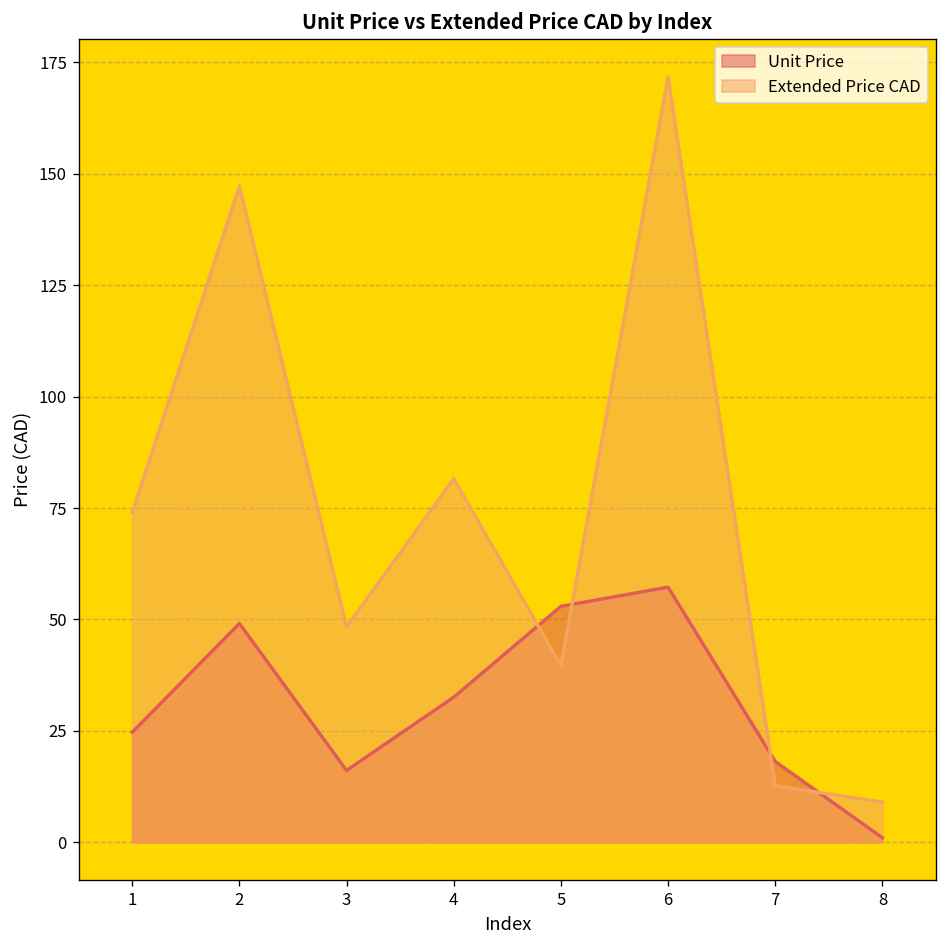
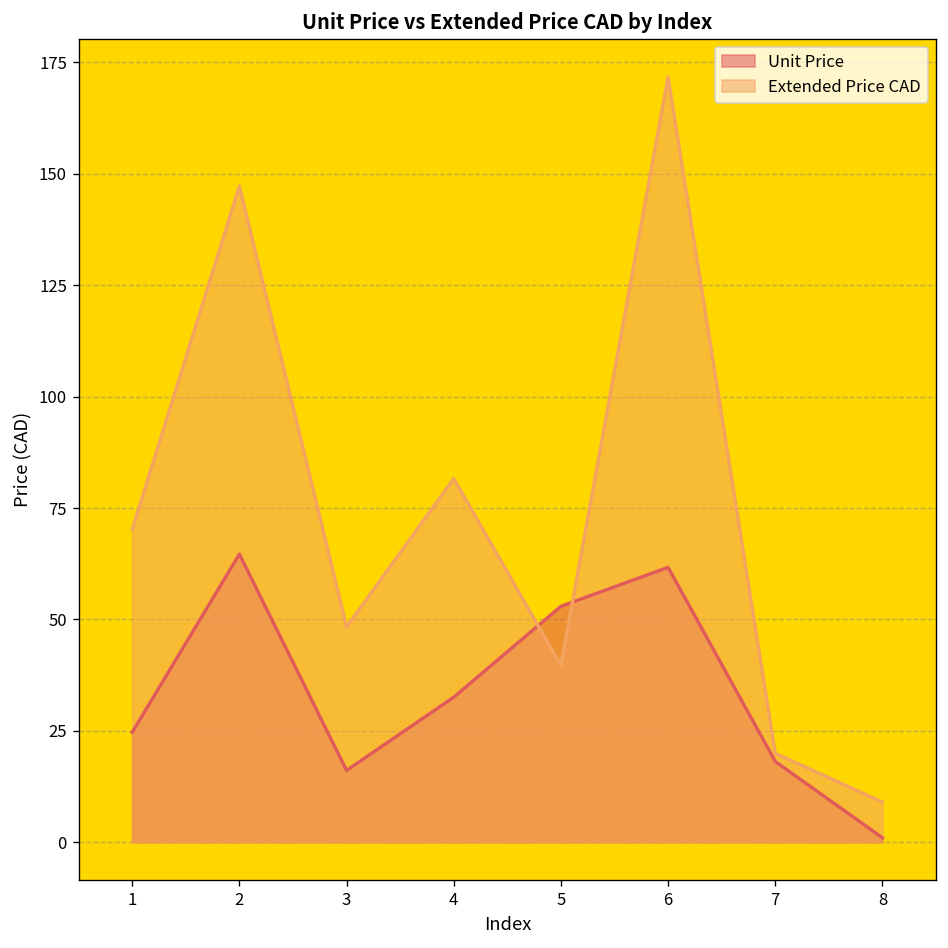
Extended Price CAD, 1: 74 -> 70
Unit Price, 2: 49 -> 65
Unit Price, 6: 57 -> 62
Extended Price CAD, 7: 13 -> 20
